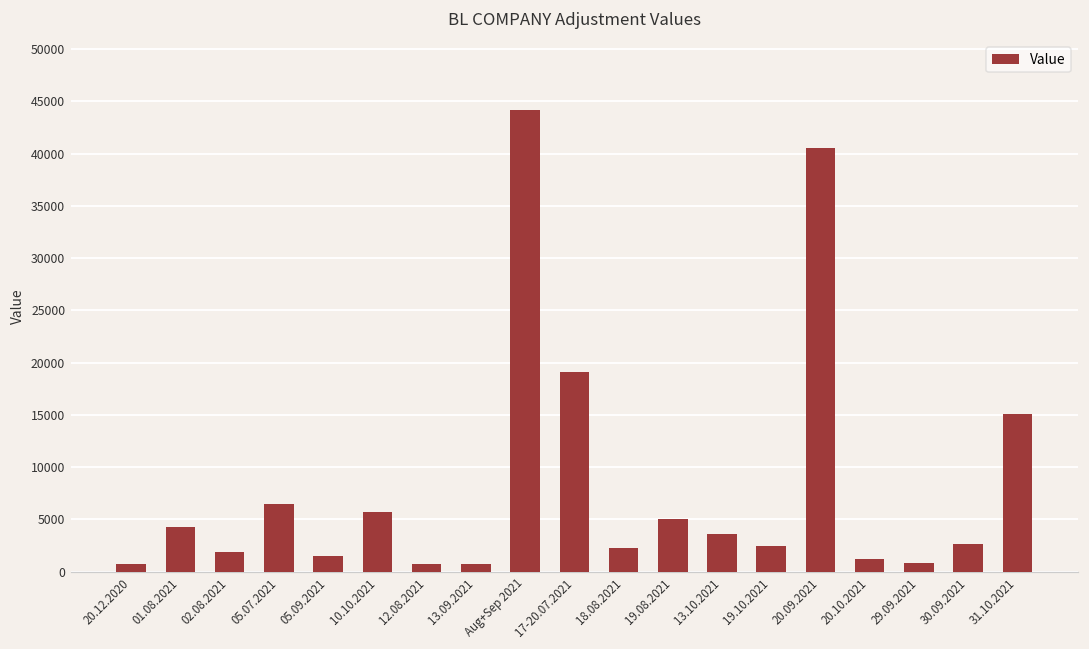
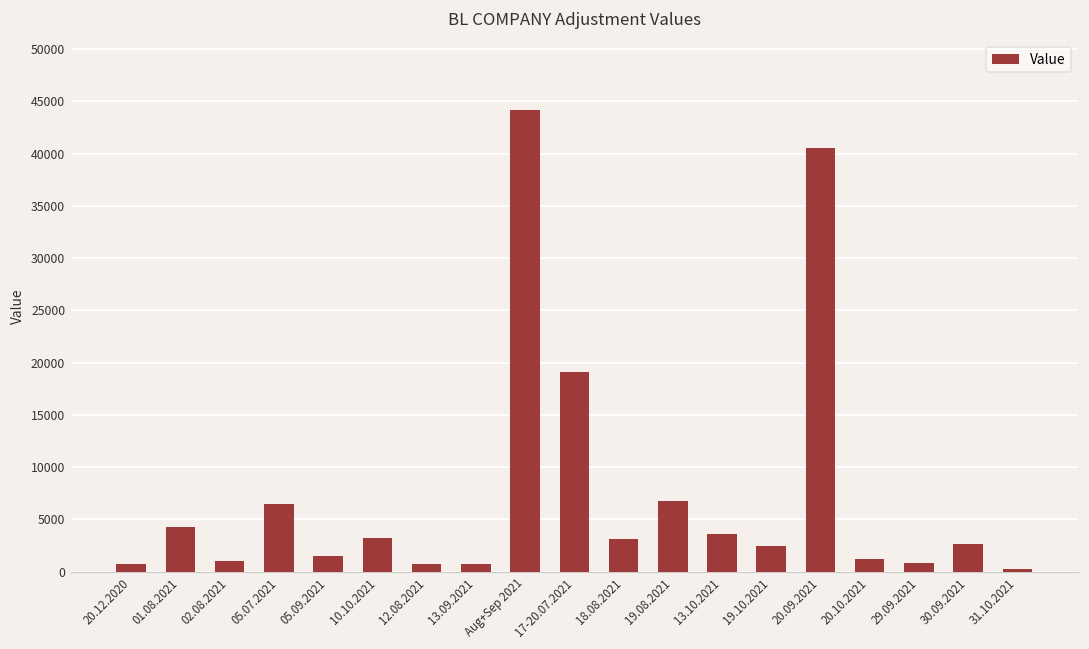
02.08.2021: 2000 -> 1000
10.10.2021: 6000 -> 3000
18.08.2021: 2000 -> 3000
19.08.2021: 5000 -> 7000
31.10.2021: 15000 -> 0
